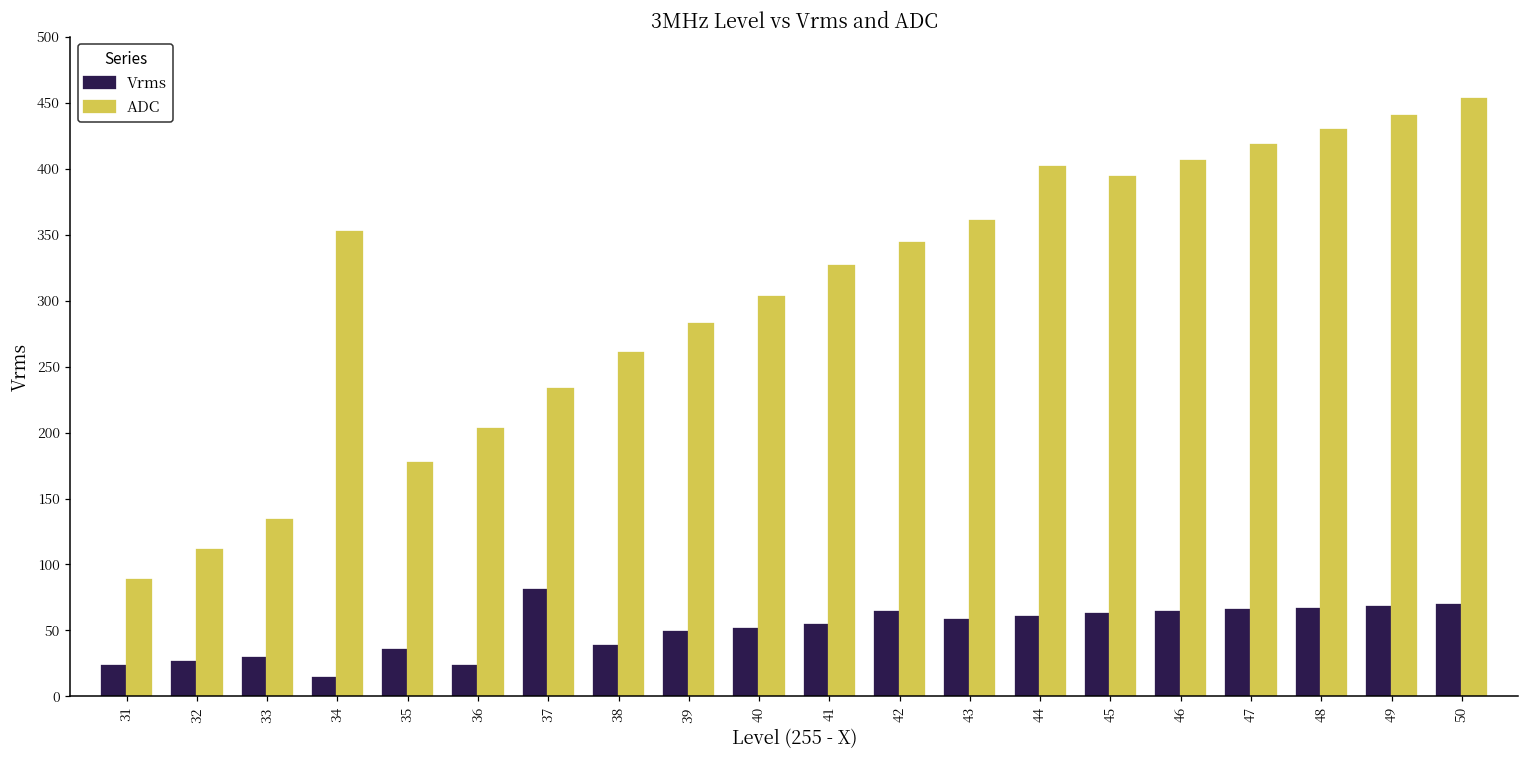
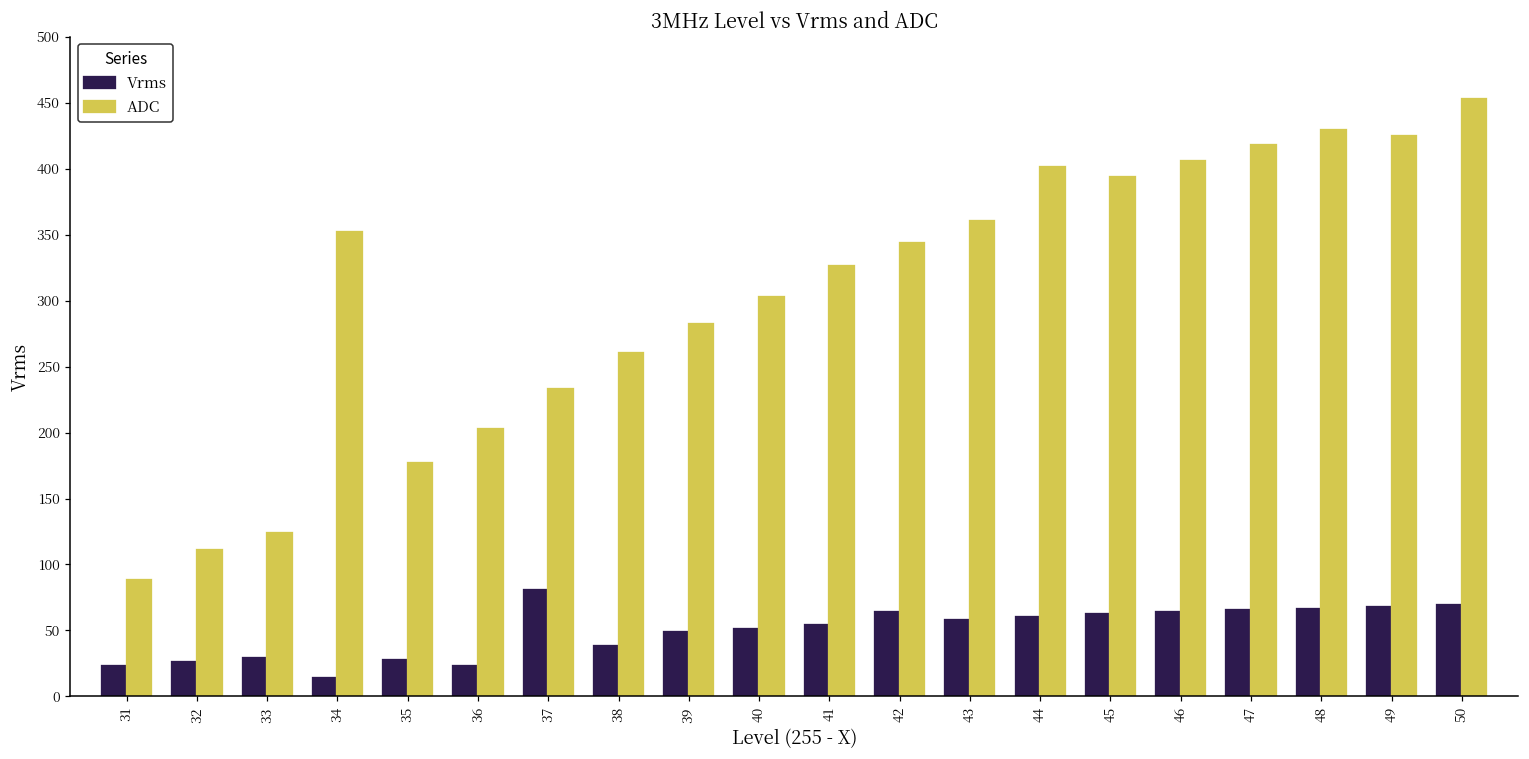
ADC, 33: 134 -> 124
Vrms, 35: 36 -> 28
ADC, 49: 440 -> 425
